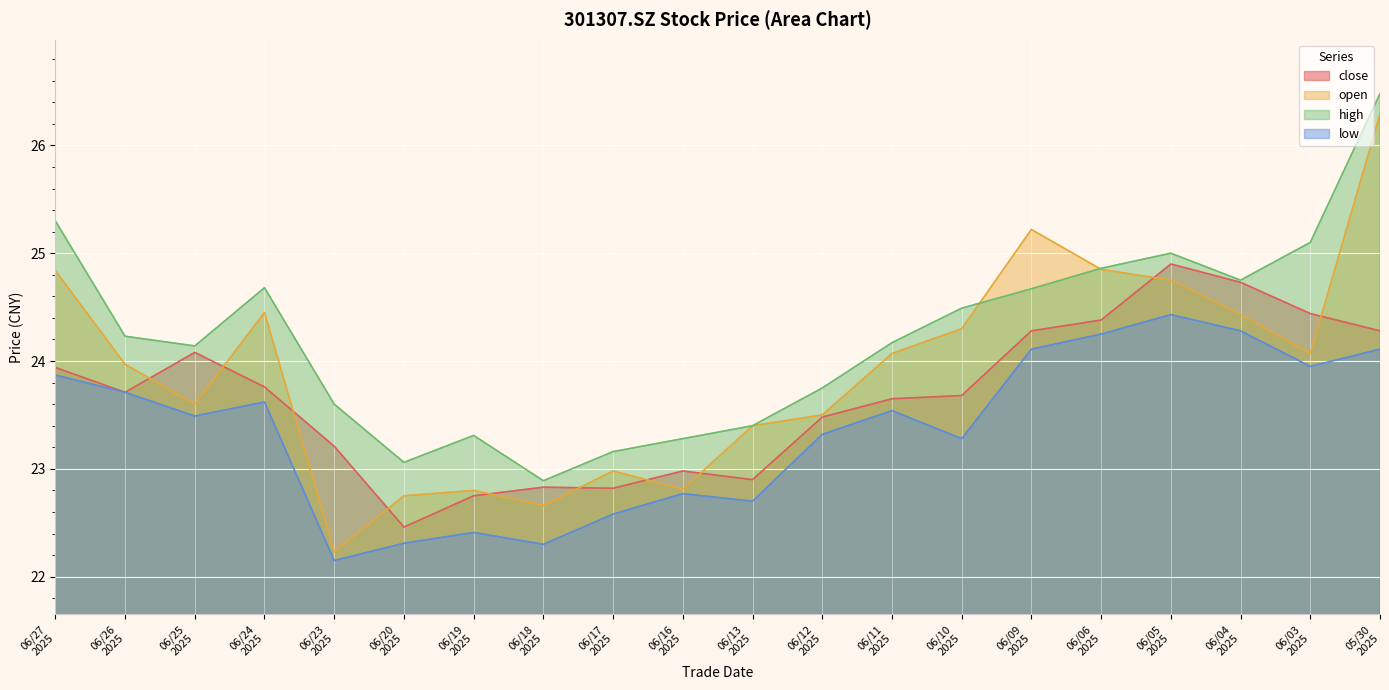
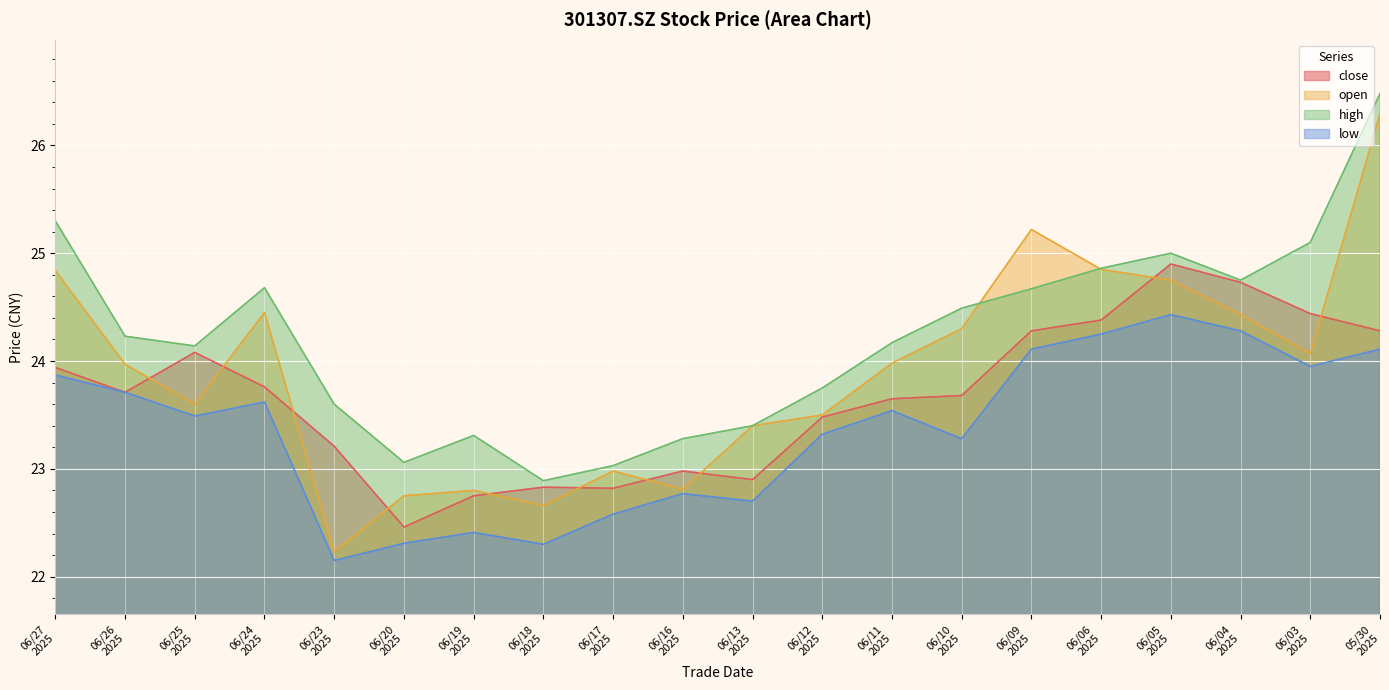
high, 06/17 2025: 23.16 -> 23.03
open, 06/11 2025: 24.07 -> 23.98
